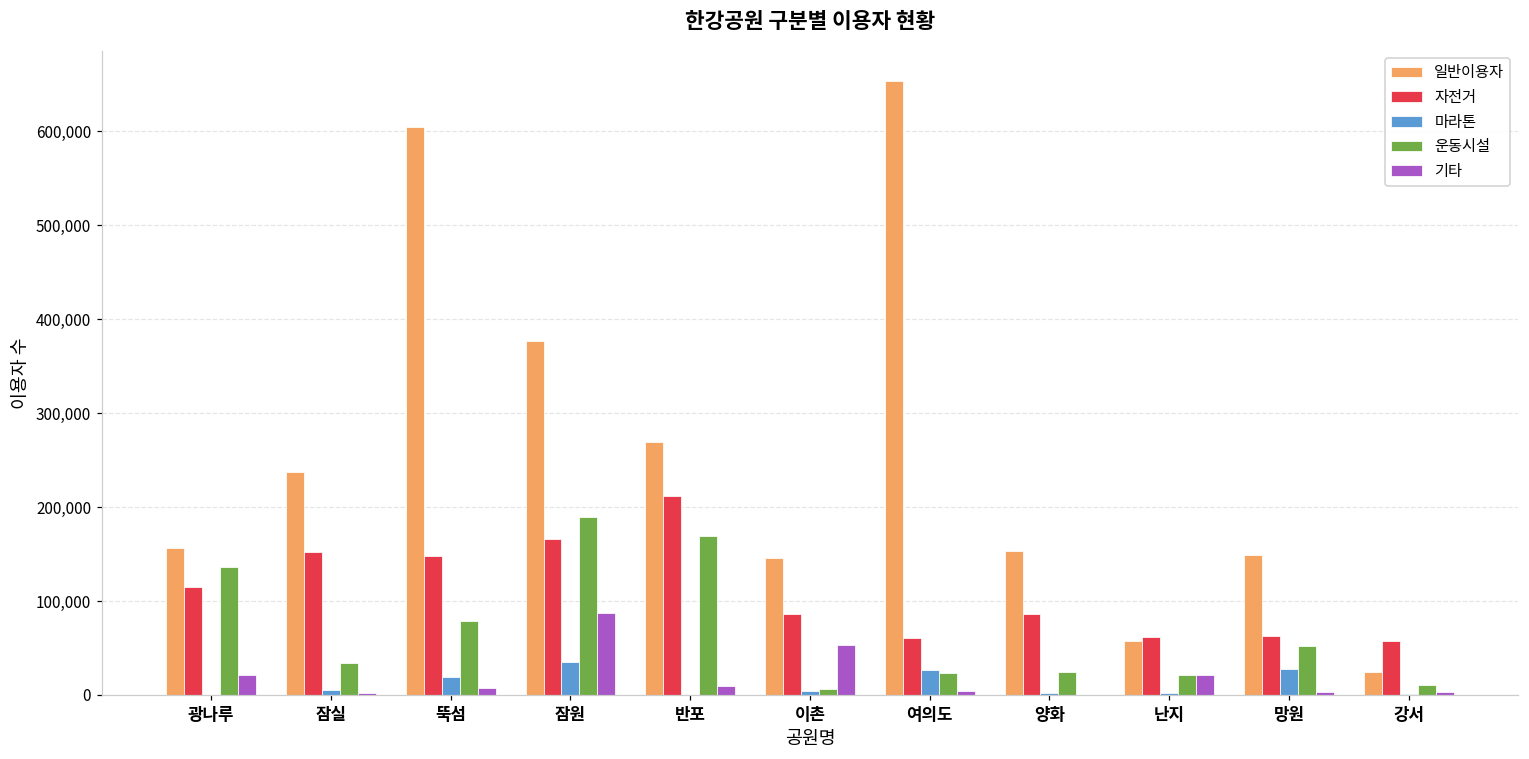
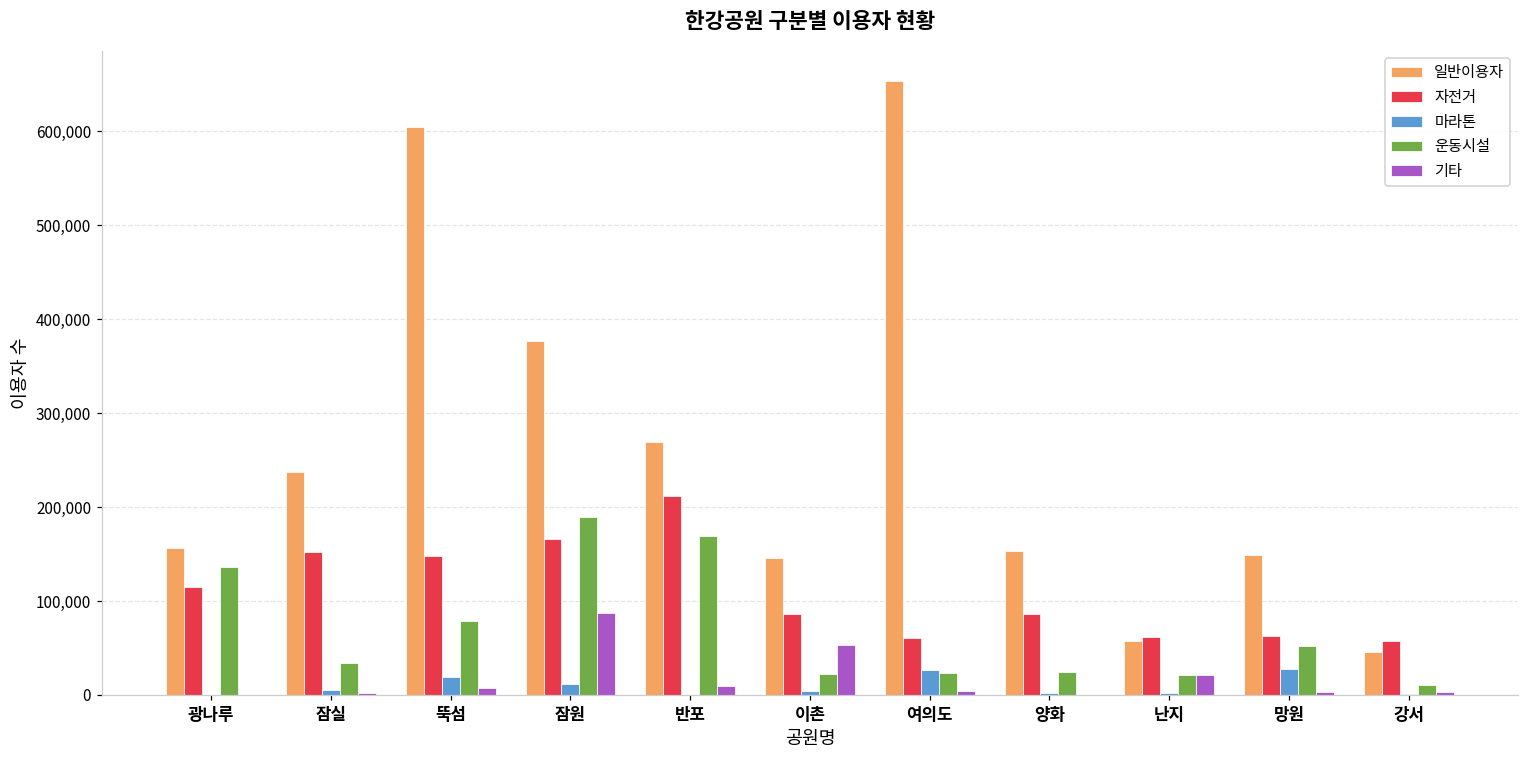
기타, 광나루: 20,000 -> 0
마라톤, 잠원: 30,000 -> 10,000
운동시설, 이촌: 10,000 -> 20,000
일반이용자, 강서: 20,000 -> 50,000
